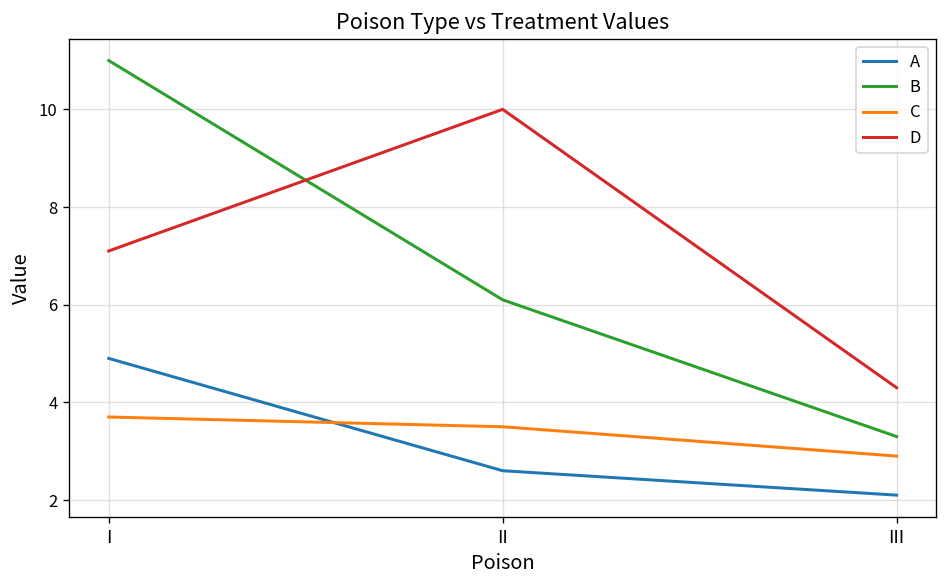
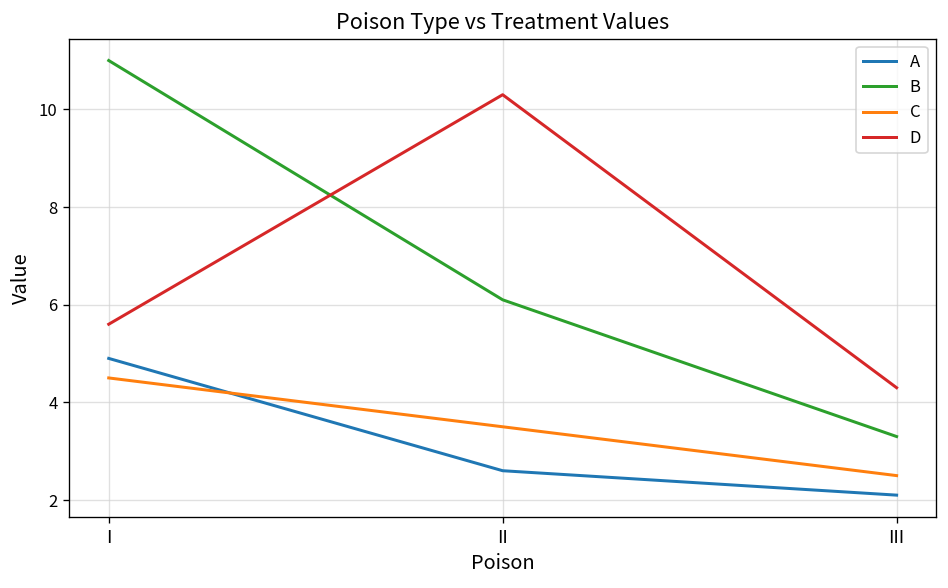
C, I: 3.7 -> 4.5
D, I: 7.1 -> 5.6
D, II: 10.0 -> 10.3
C, III: 2.9 -> 2.5
